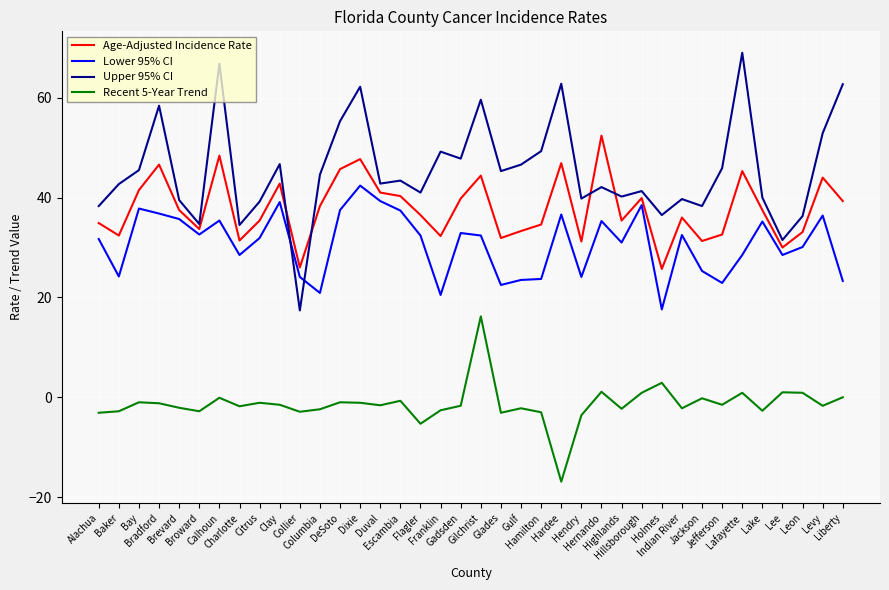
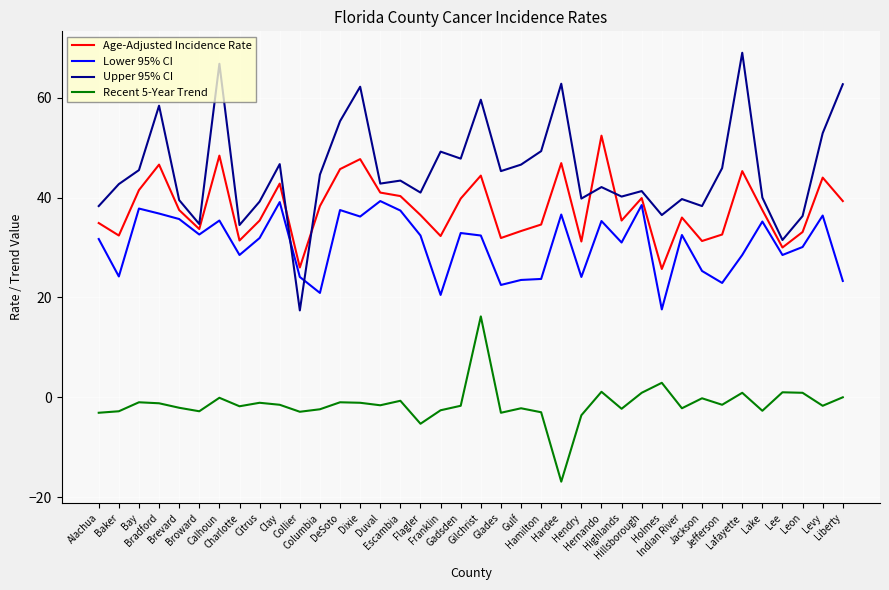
Lower 95% CI, Dixie: 42 -> 36
